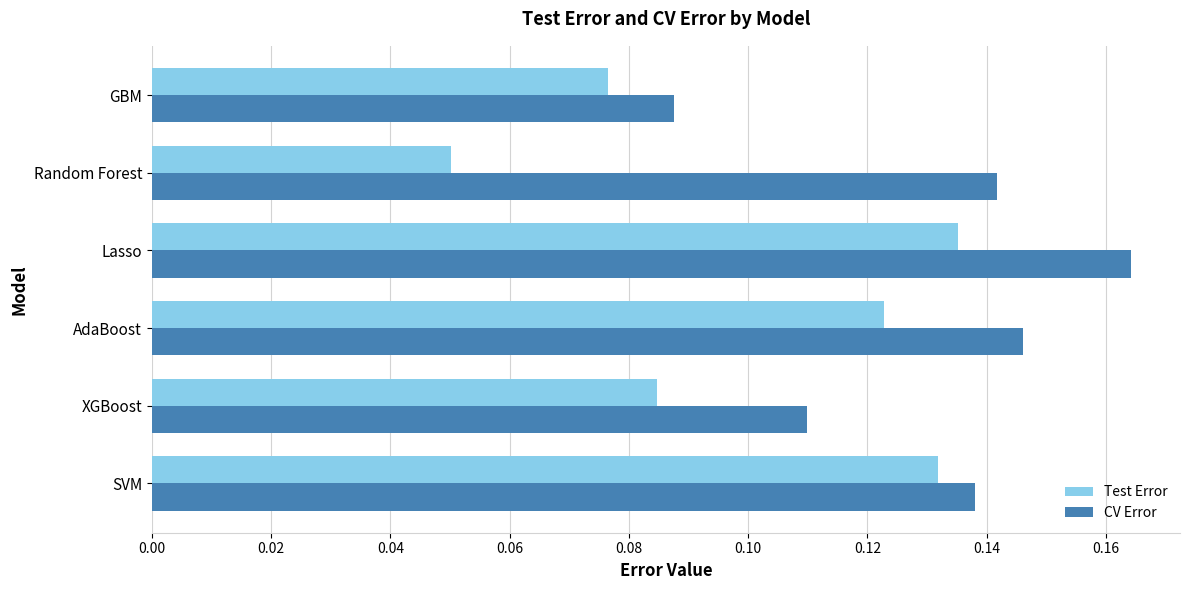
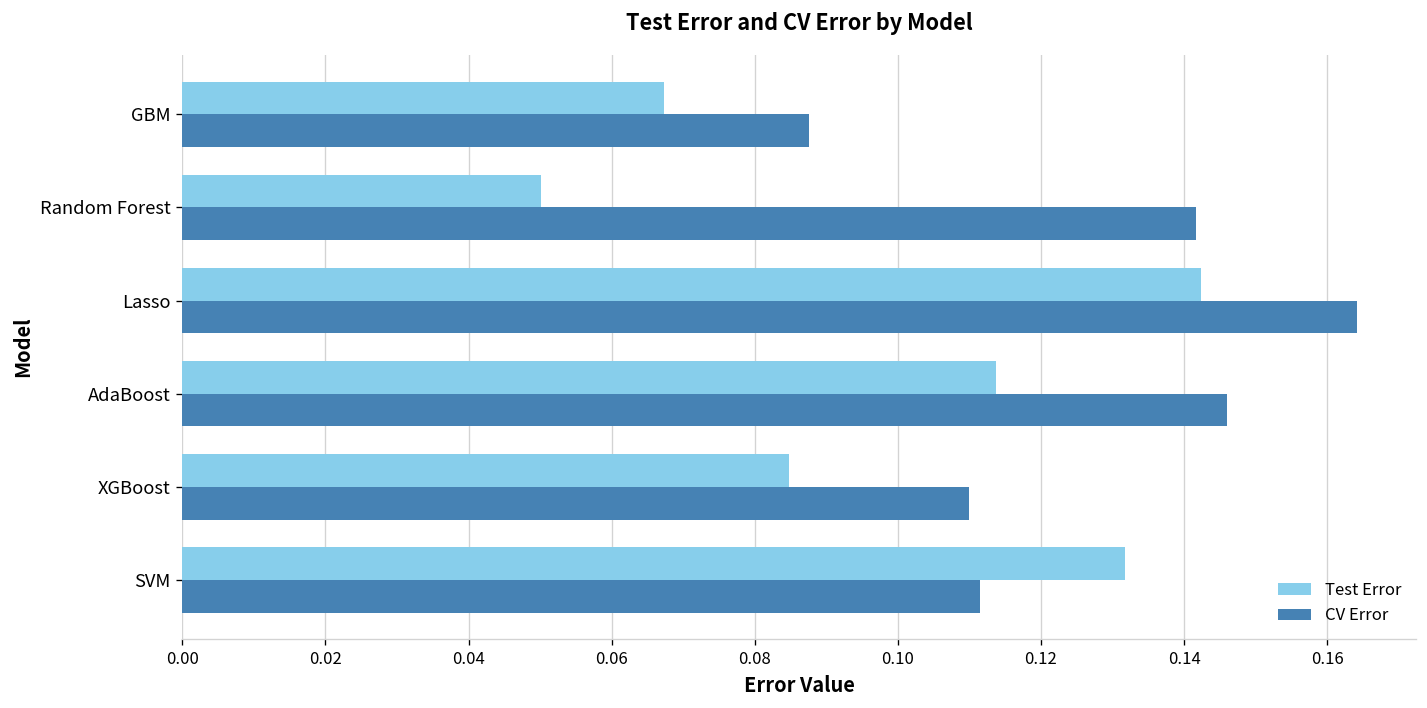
Test Error, GBM: 0.076 -> 0.067
Test Error, Lasso: 0.135 -> 0.142
Test Error, AdaBoost: 0.123 -> 0.114
CV Error, SVM: 0.138 -> 0.112
